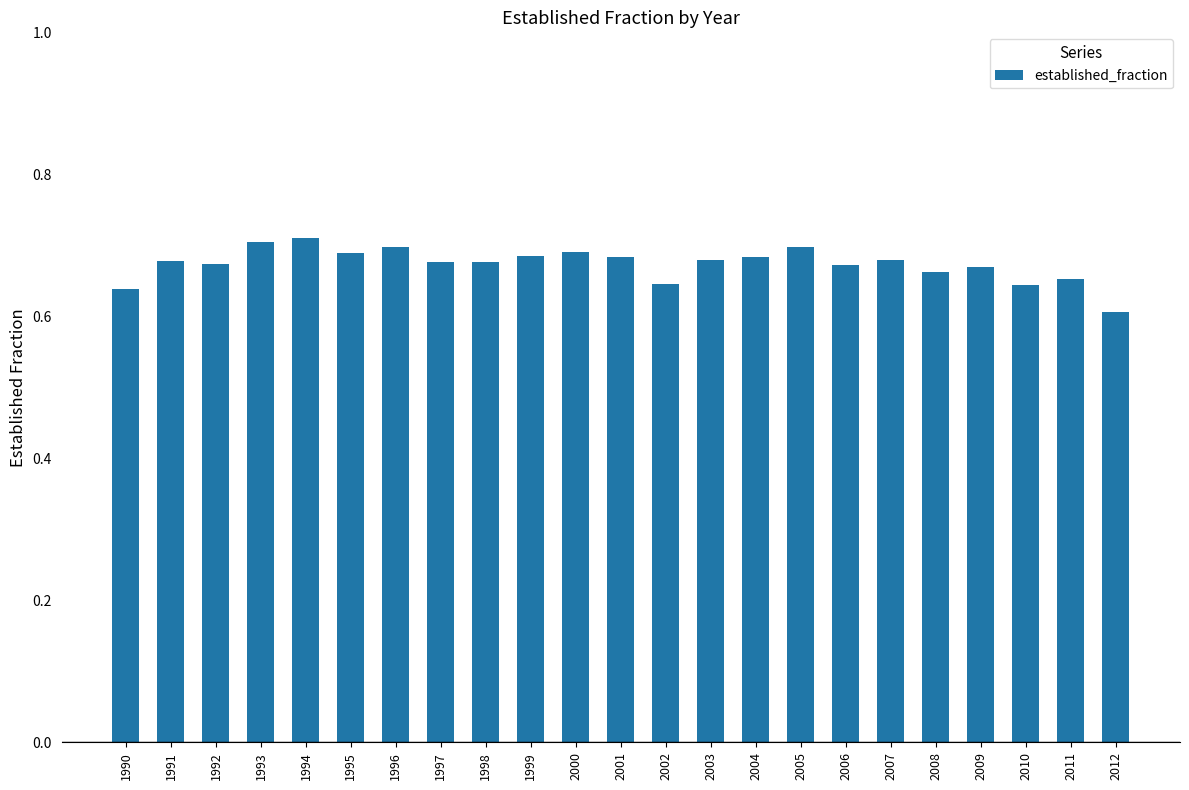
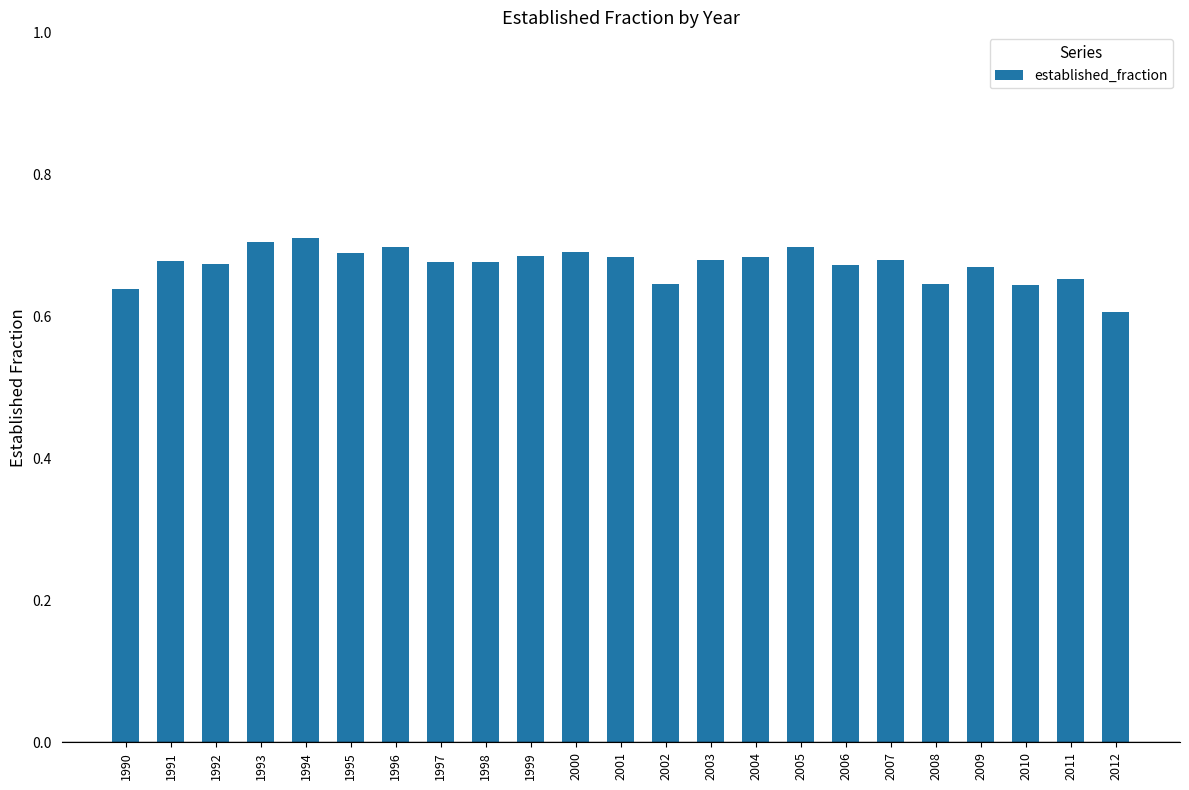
2008: 0.66 -> 0.65
